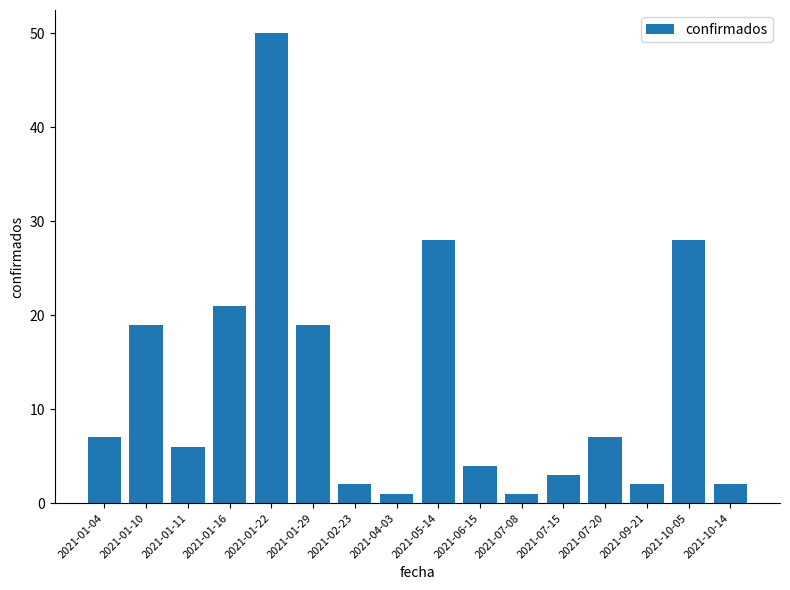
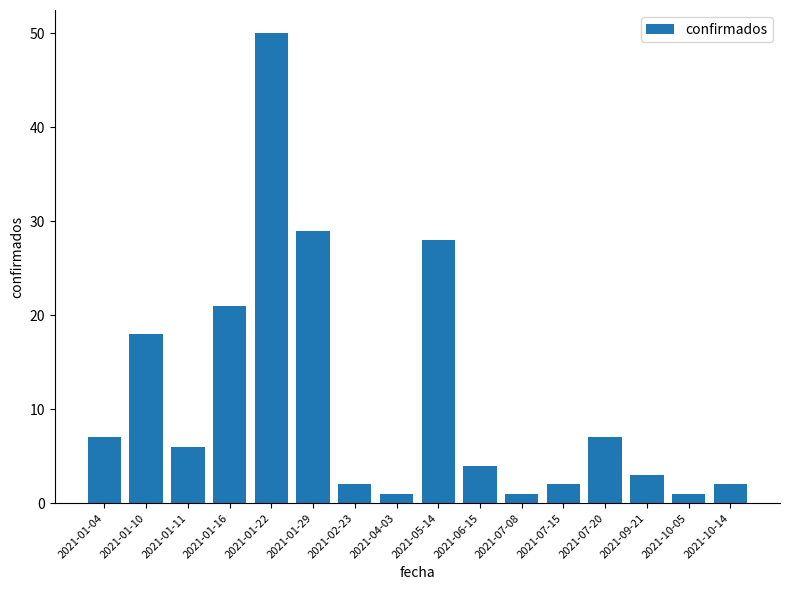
2021-01-10: 19 -> 18
2021-01-29: 19 -> 29
2021-07-15: 3 -> 2
2021-09-21: 2 -> 3
2021-10-05: 28 -> 1
